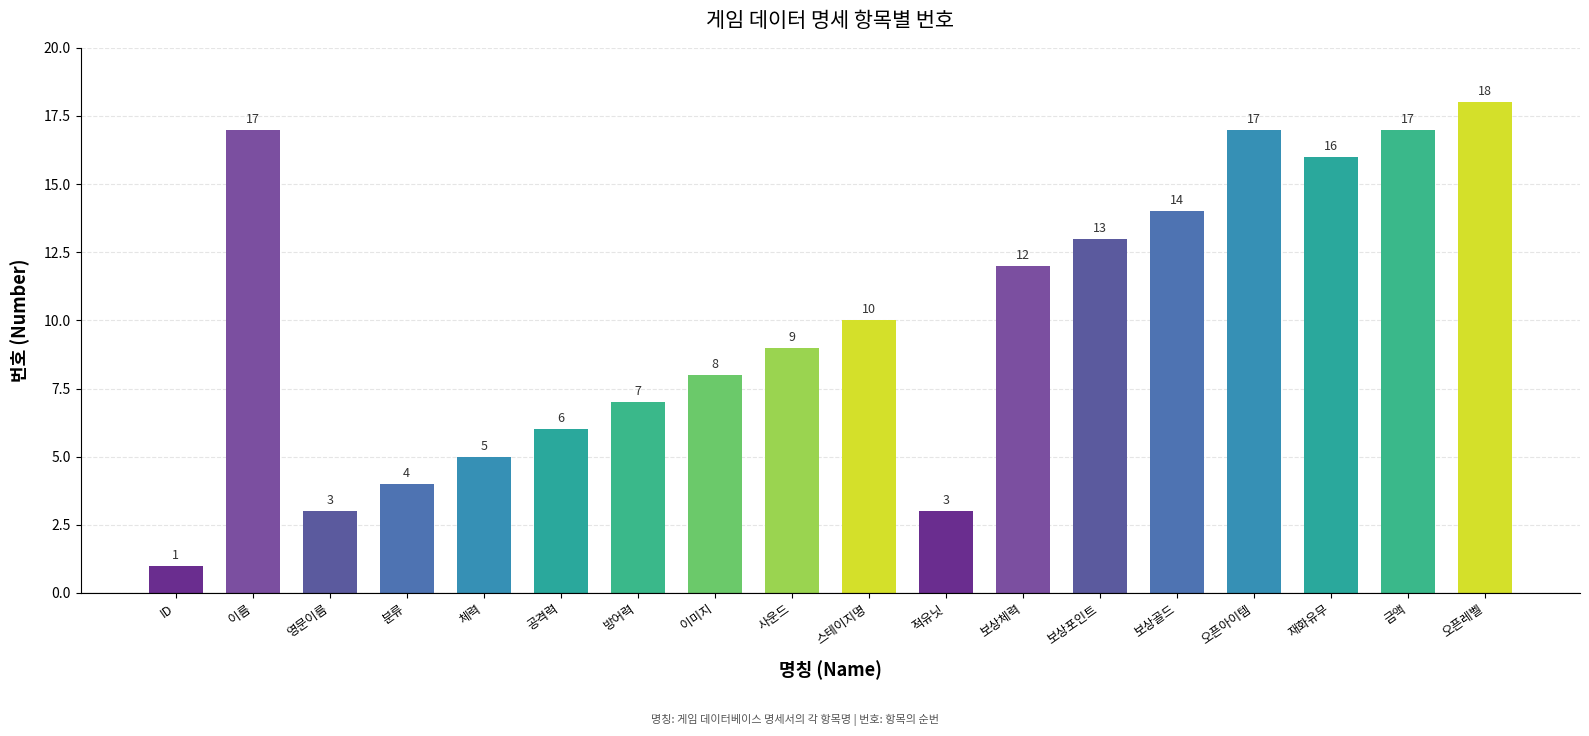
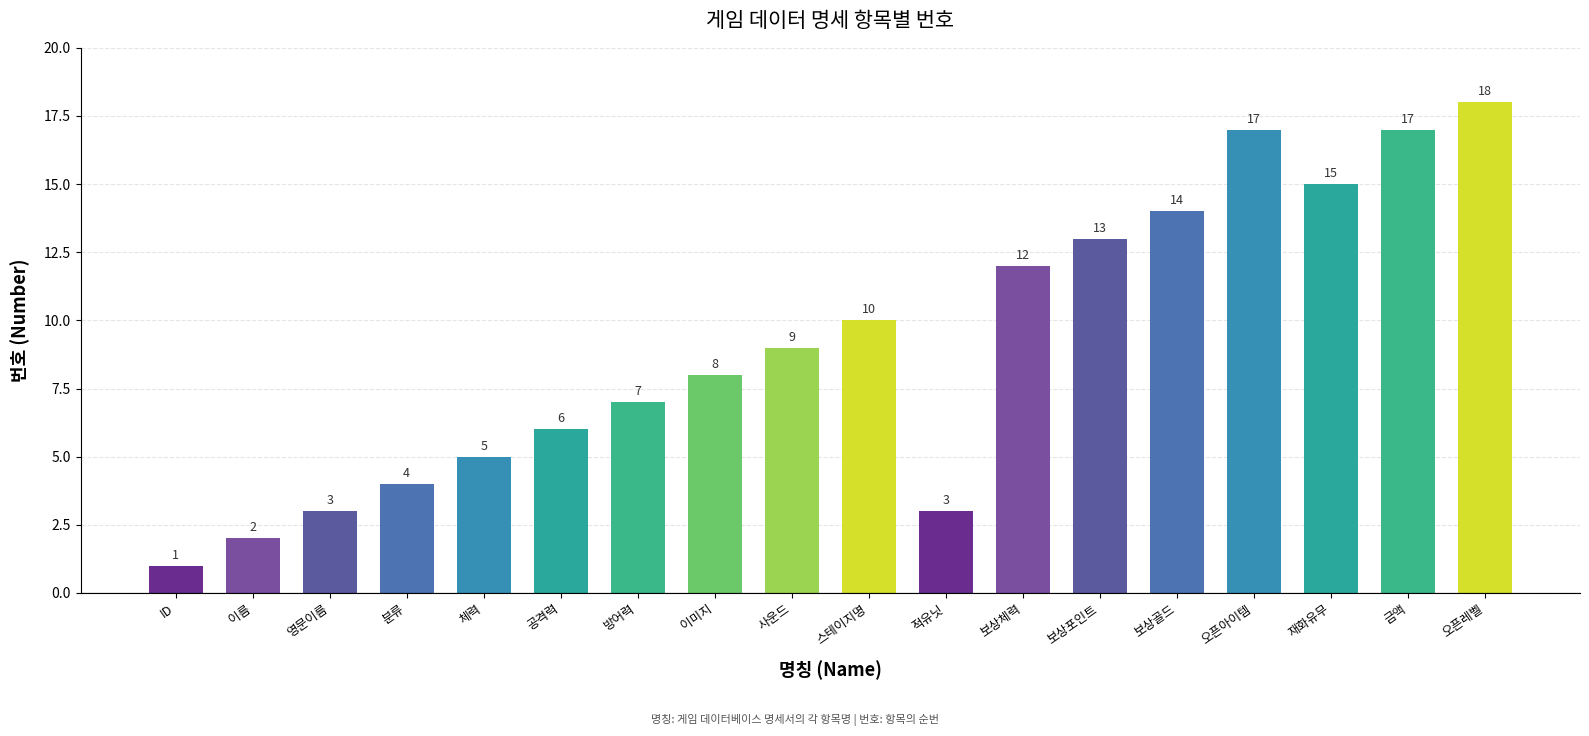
이름: 17 -> 2
재화유무: 16 -> 15
